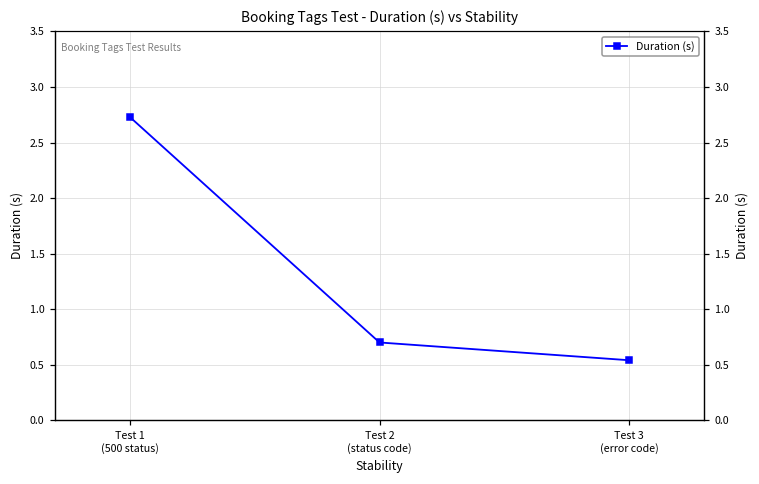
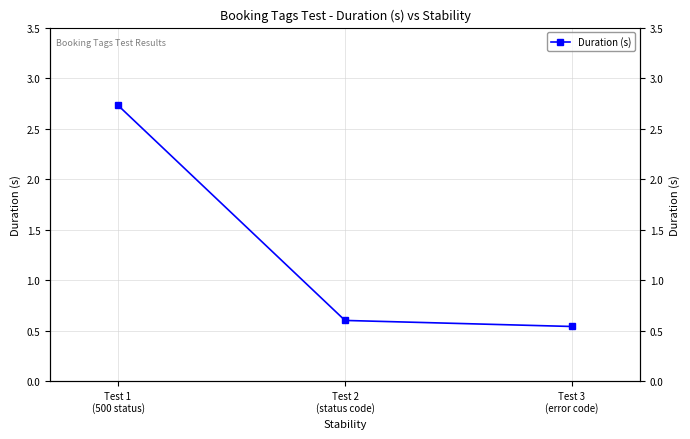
Test 2 (status code): 0.7 -> 0.6
